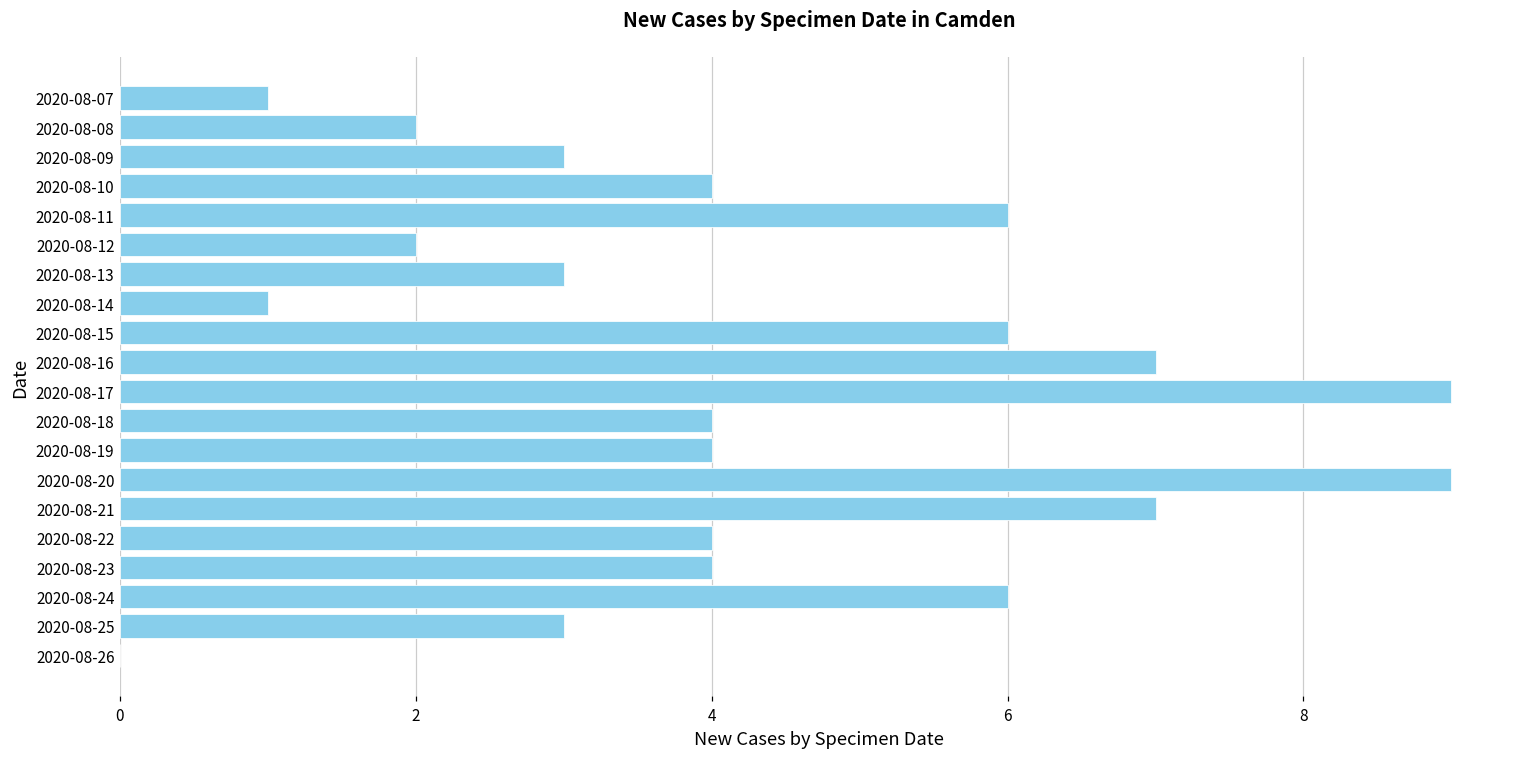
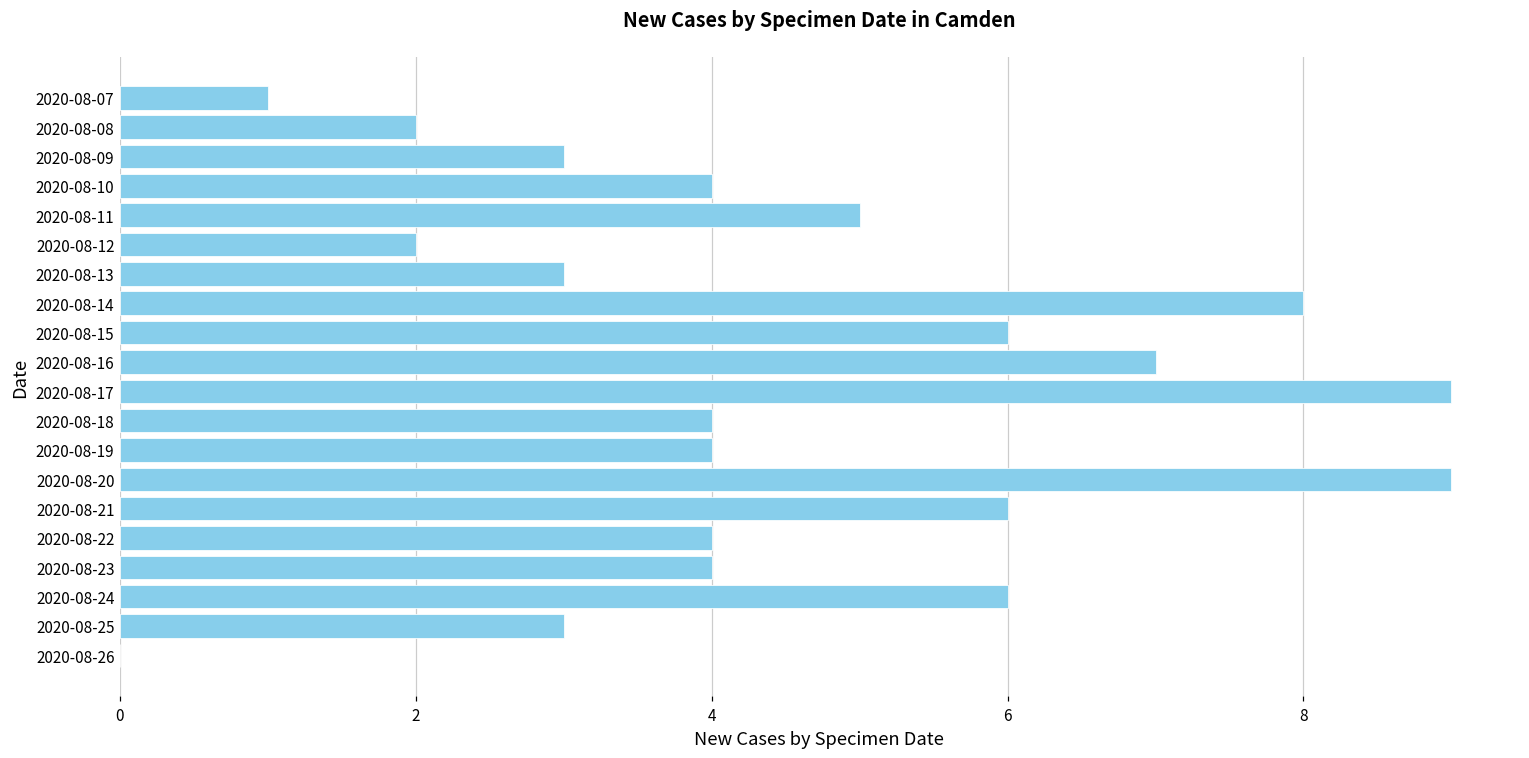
2020-08-11: 6 -> 5
2020-08-14: 1 -> 8
2020-08-21: 7 -> 6
